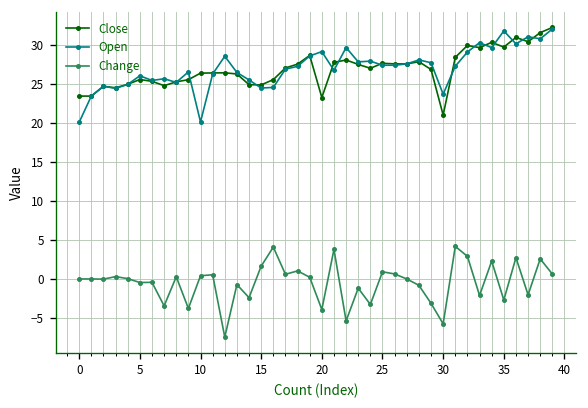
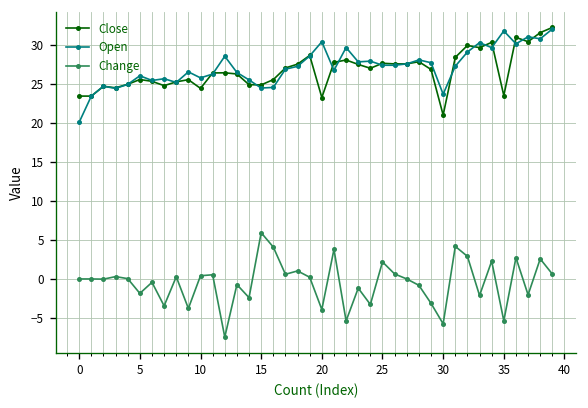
Change, 5: 0 -> -2
Close, 10: 26 -> 24
Open, 10: 20 -> 26
Change, 15: 2 -> 6
Open, 20: 29 -> 30
Change, 25: 1 -> 2
Close, 35: 30 -> 23
Change, 35: -3 -> -5
